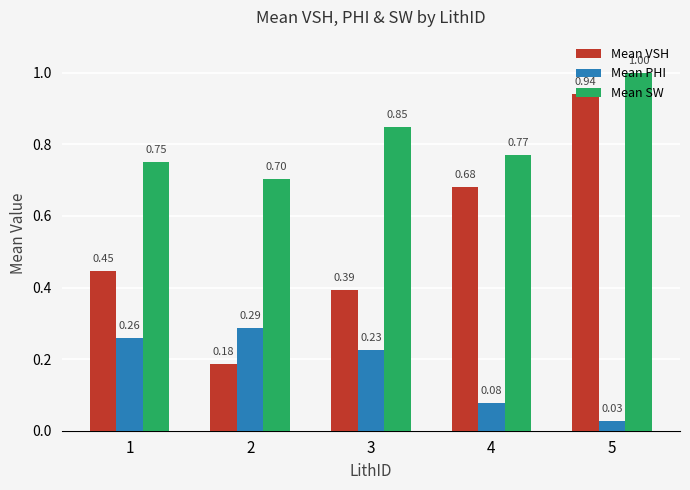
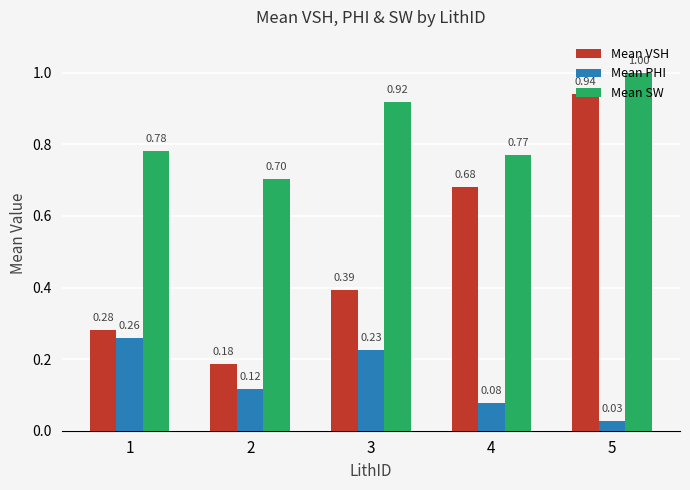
Mean VSH, 1: 0.45 -> 0.28
Mean SW, 1: 0.75 -> 0.78
Mean PHI, 2: 0.29 -> 0.12
Mean SW, 3: 0.85 -> 0.92
